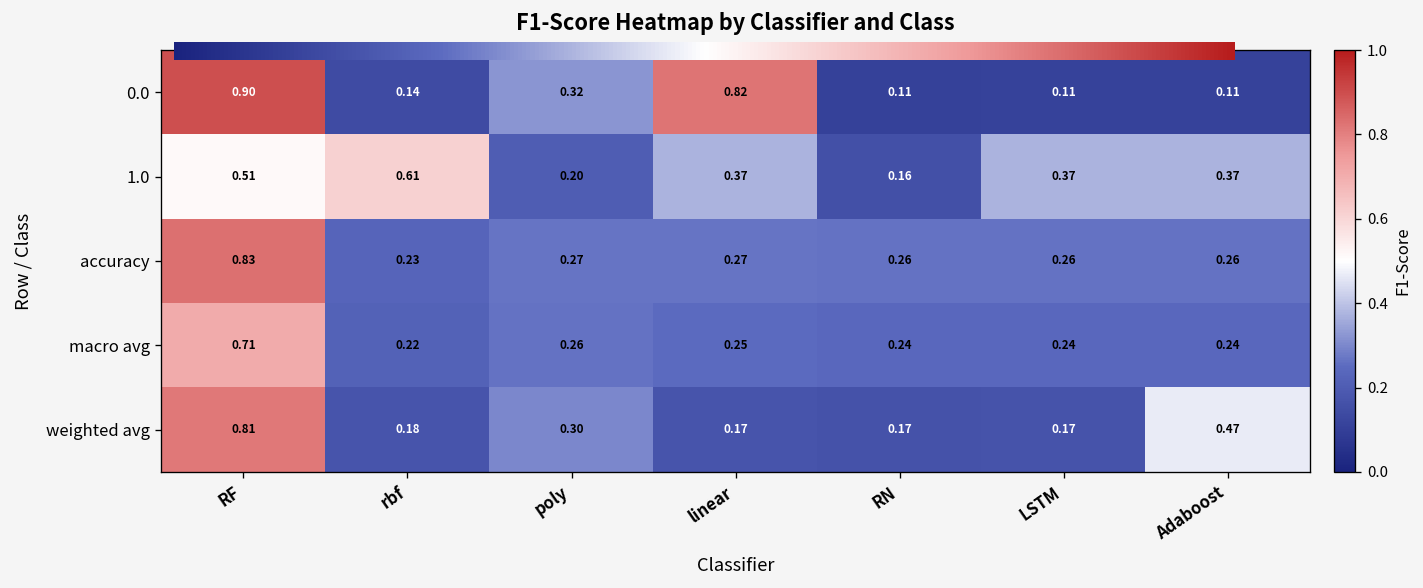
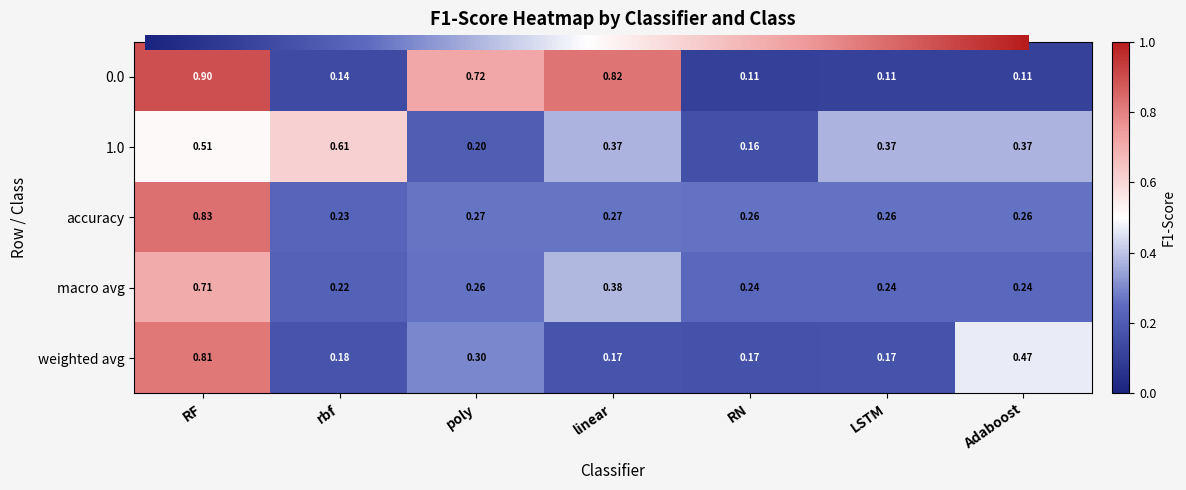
0.0, poly: 0.32 -> 0.72
macro avg, linear: 0.25 -> 0.38
